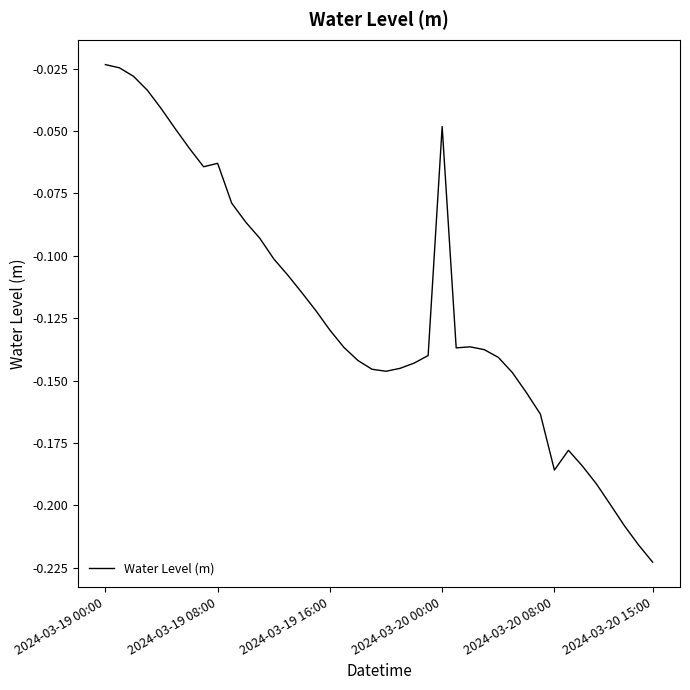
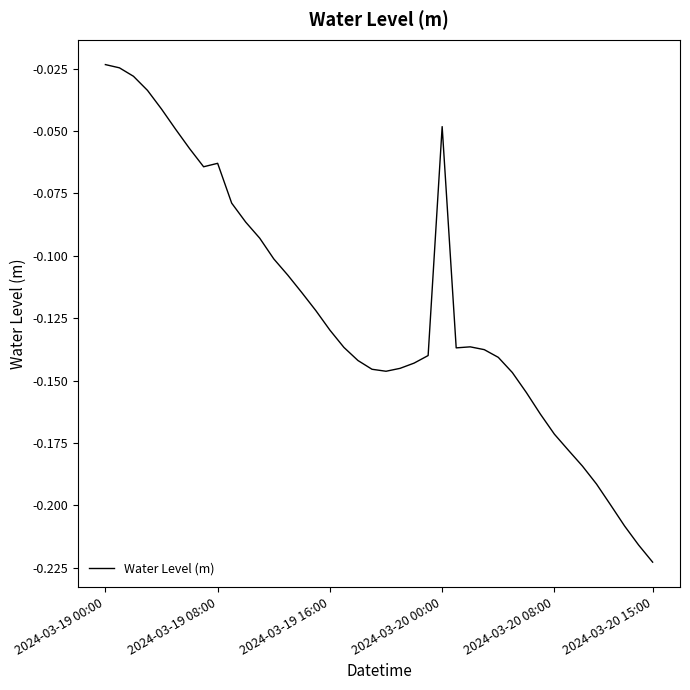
2024-03-20 08:00: -0.186 -> -0.171
